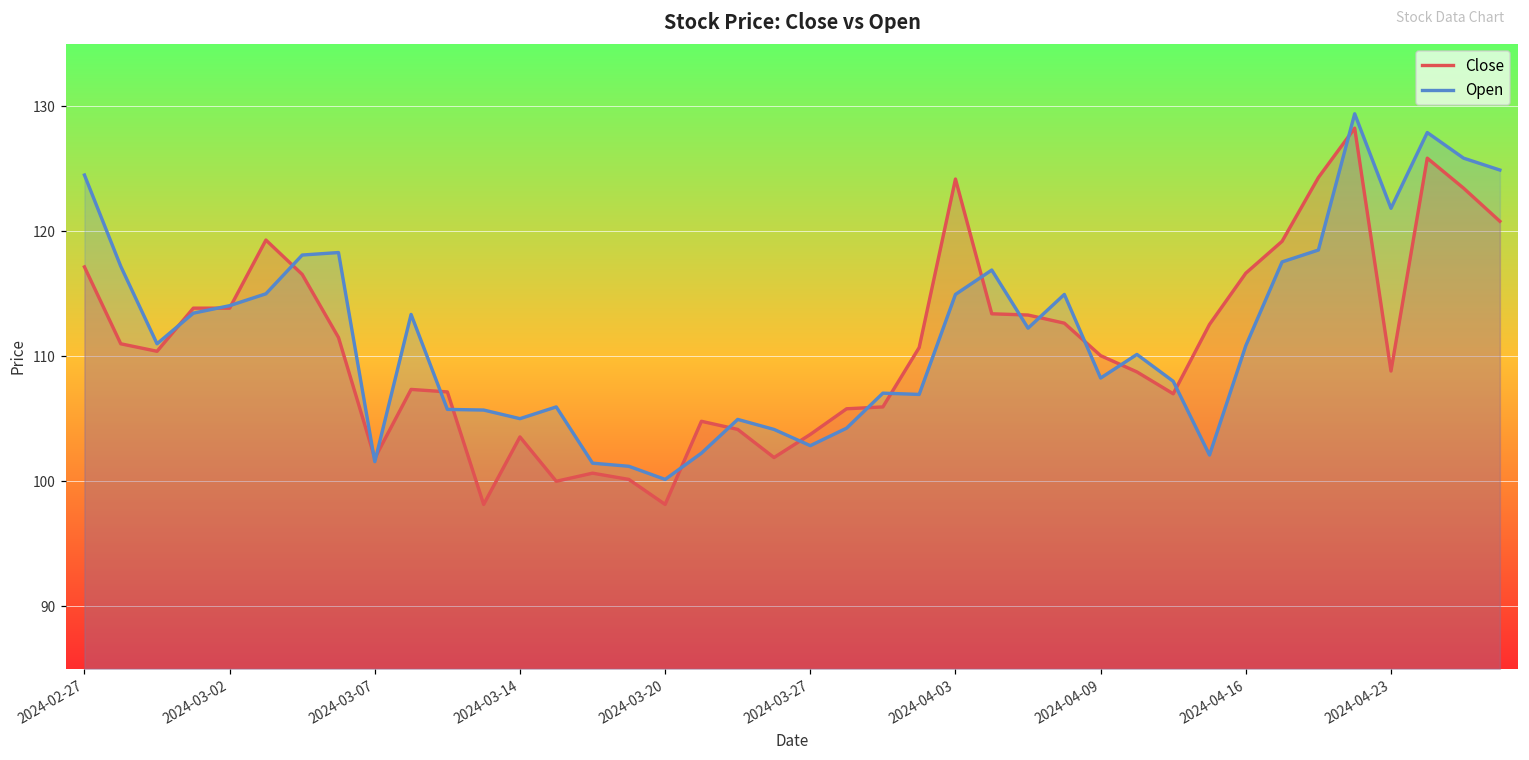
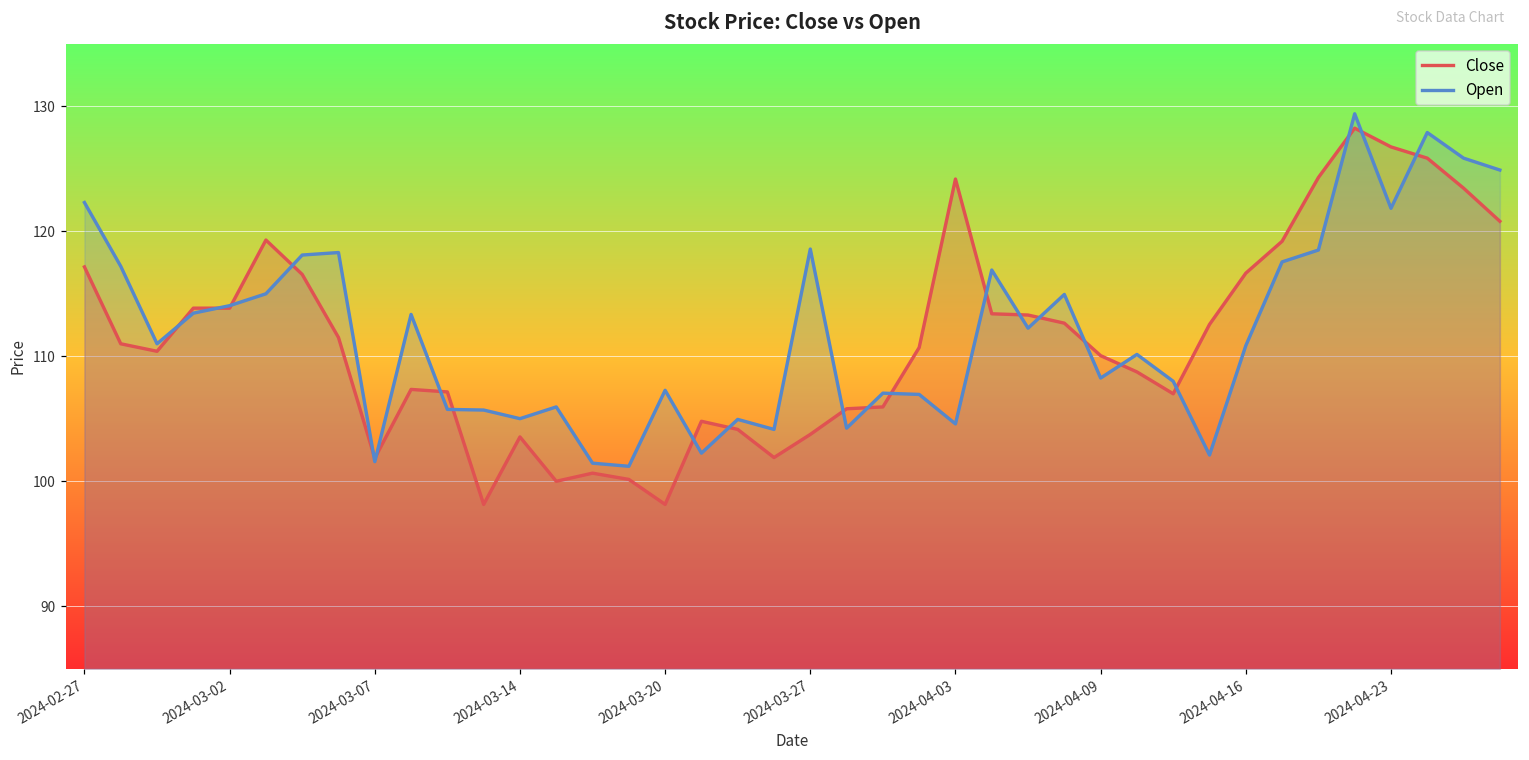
Open, 2024-02-27: 124.5 -> 122.3
Open, 2024-03-20: 100.2 -> 107.3
Open, 2024-03-27: 102.9 -> 118.6
Open, 2024-04-03: 115.0 -> 104.6
Close, 2024-04-23: 108.8 -> 126.8
